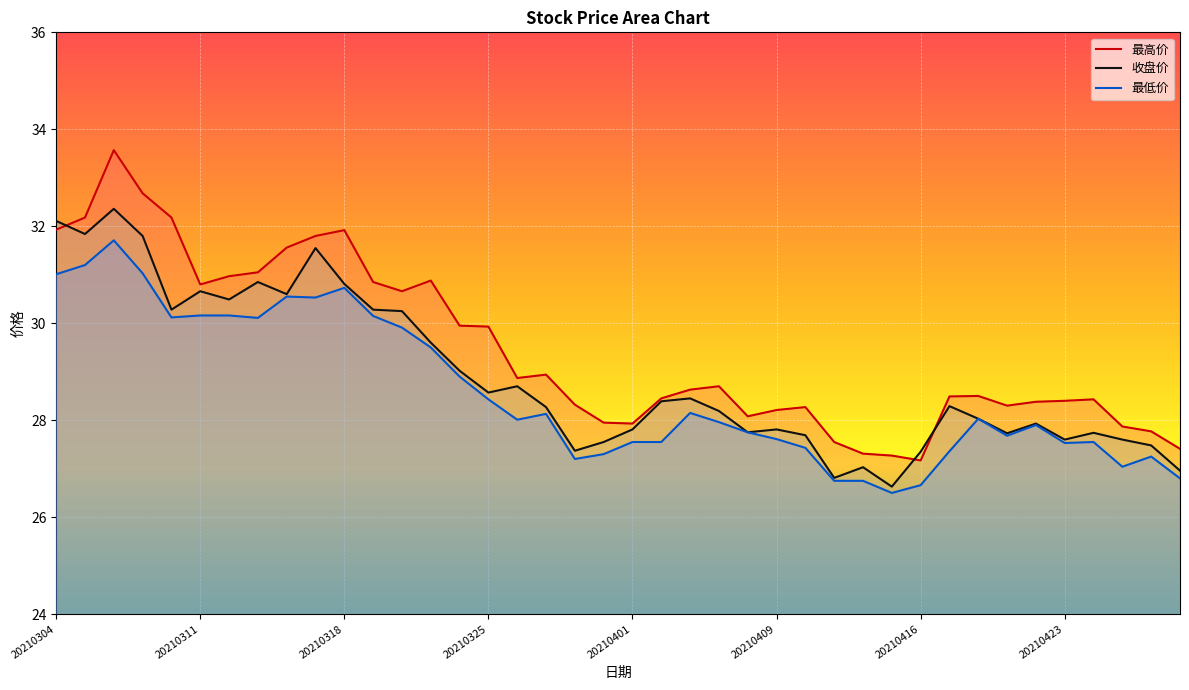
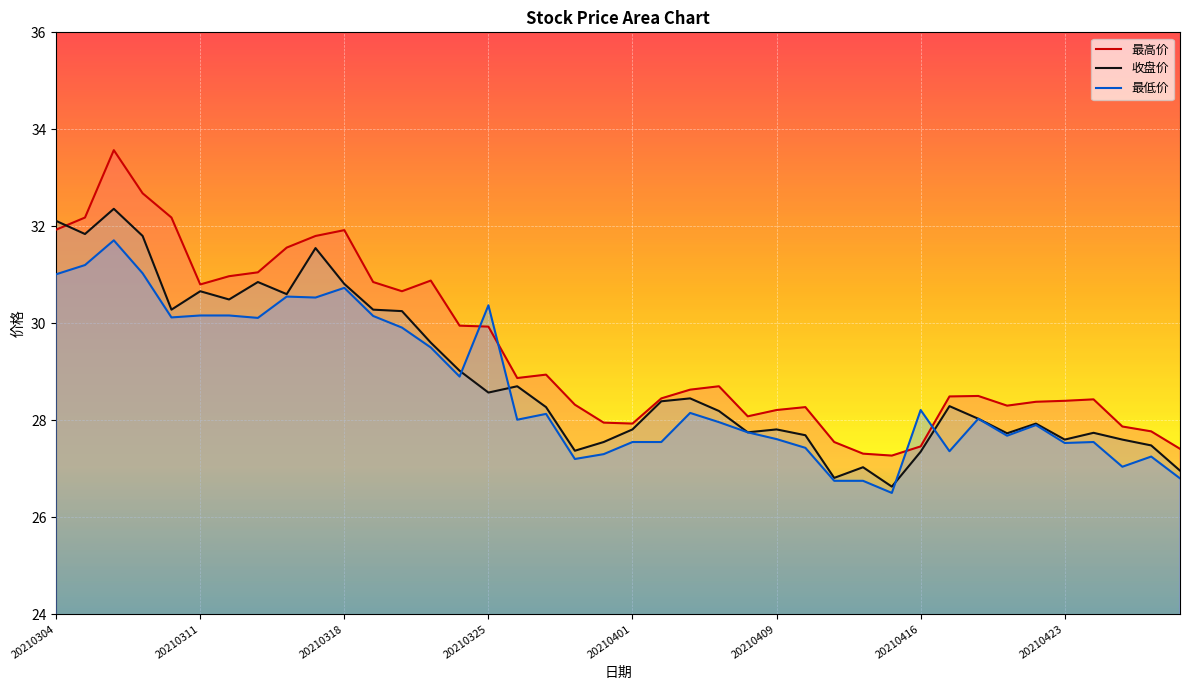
最低价, 20210325: 28.4 -> 30.4
最高价, 20210416: 27.2 -> 27.5
最低价, 20210416: 26.7 -> 28.2
